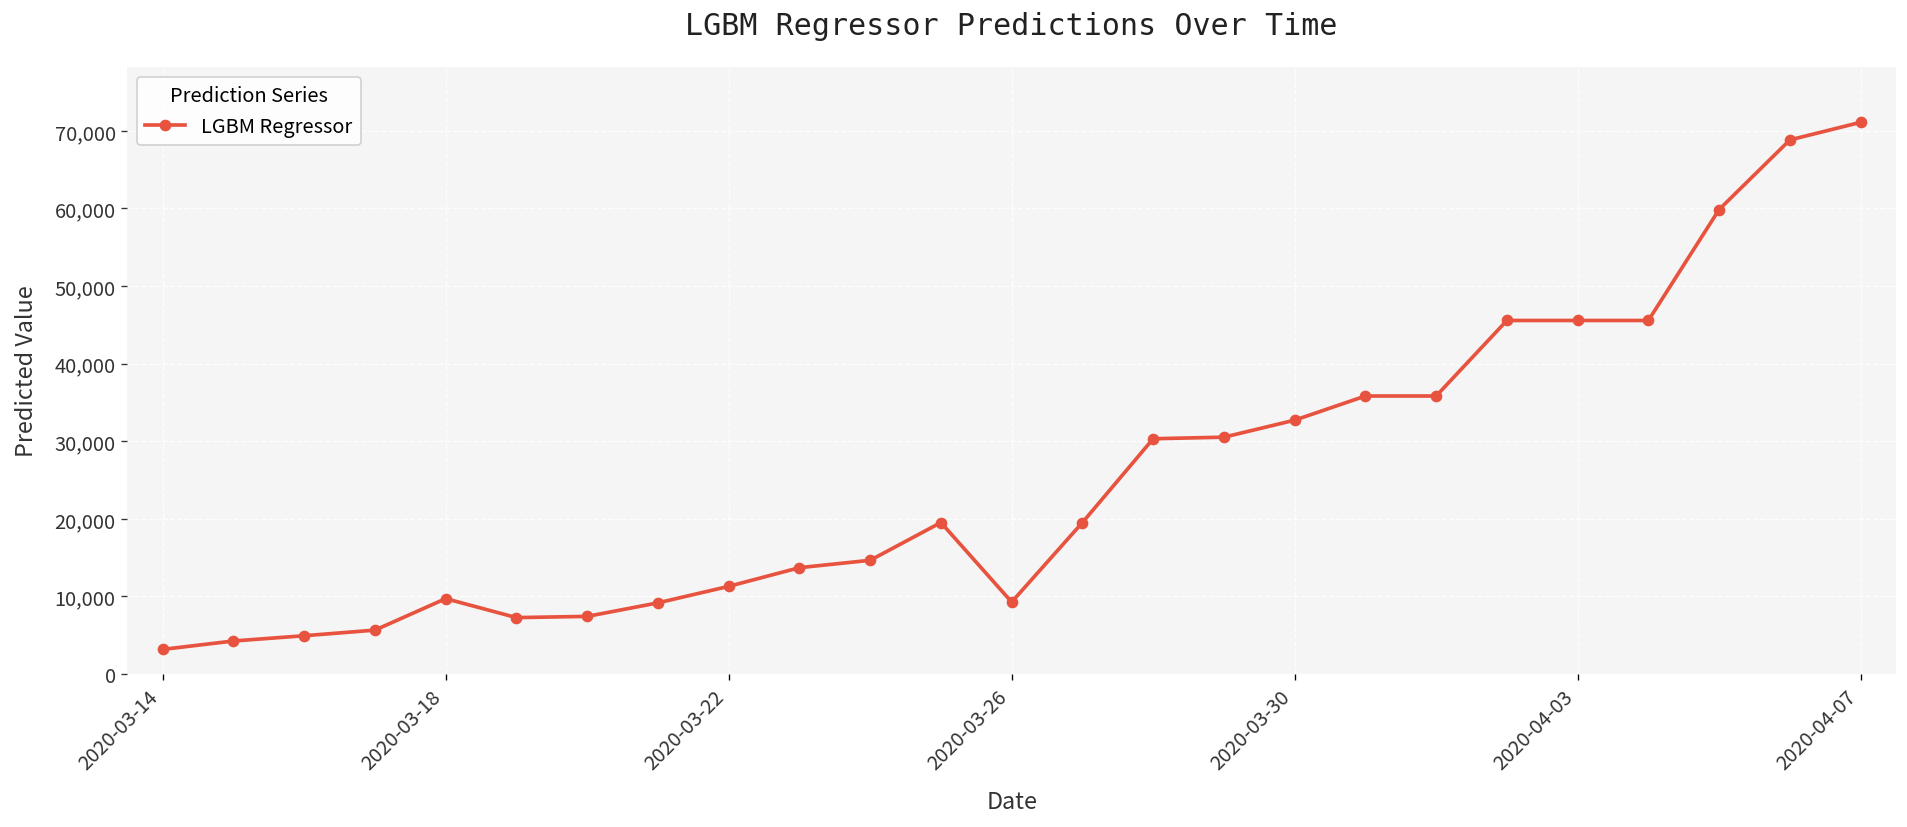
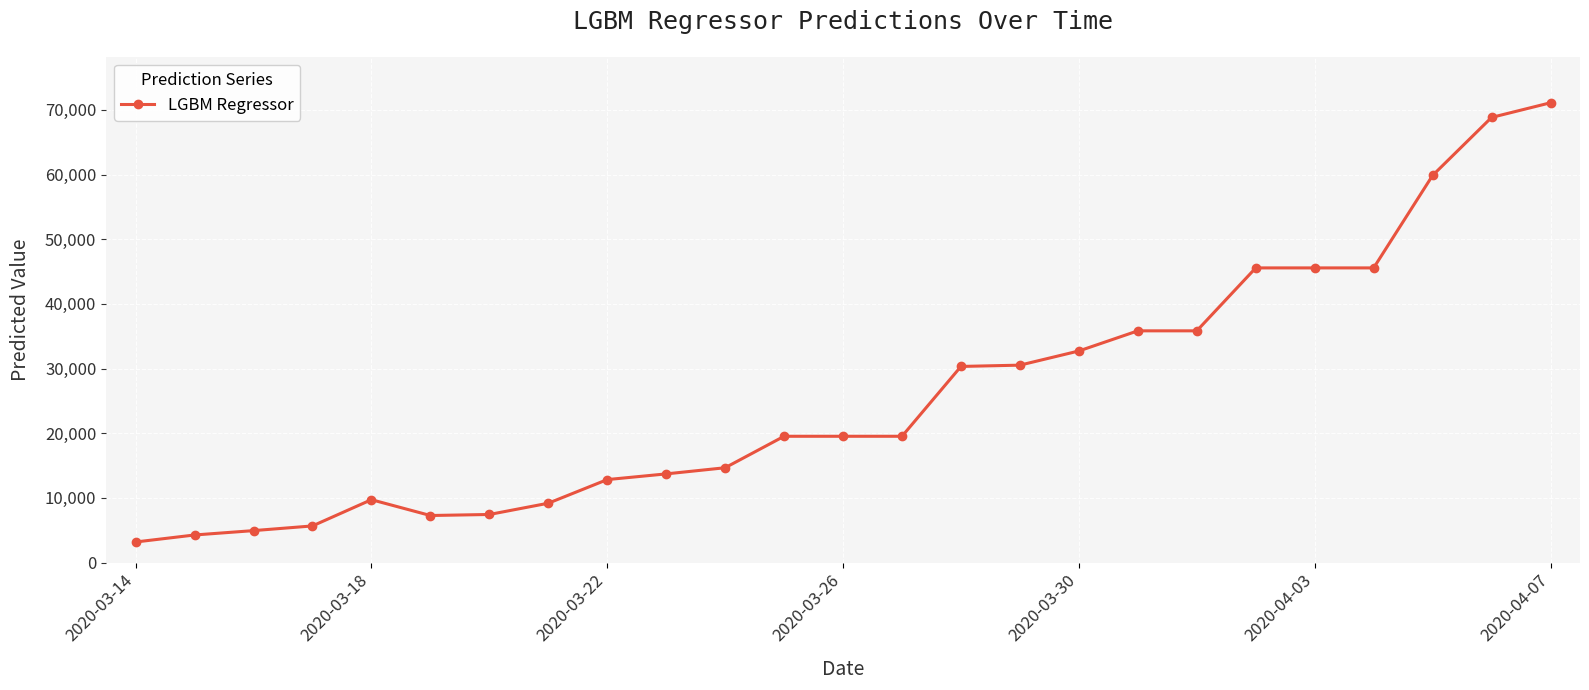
2020-03-22: 11,000 -> 13,000
2020-03-26: 9,000 -> 20,000
